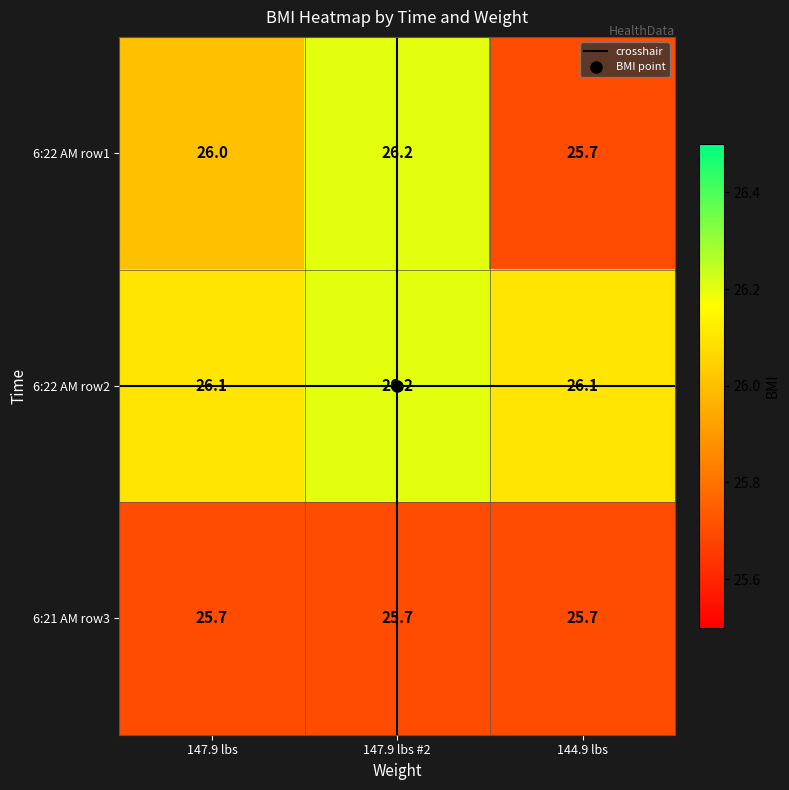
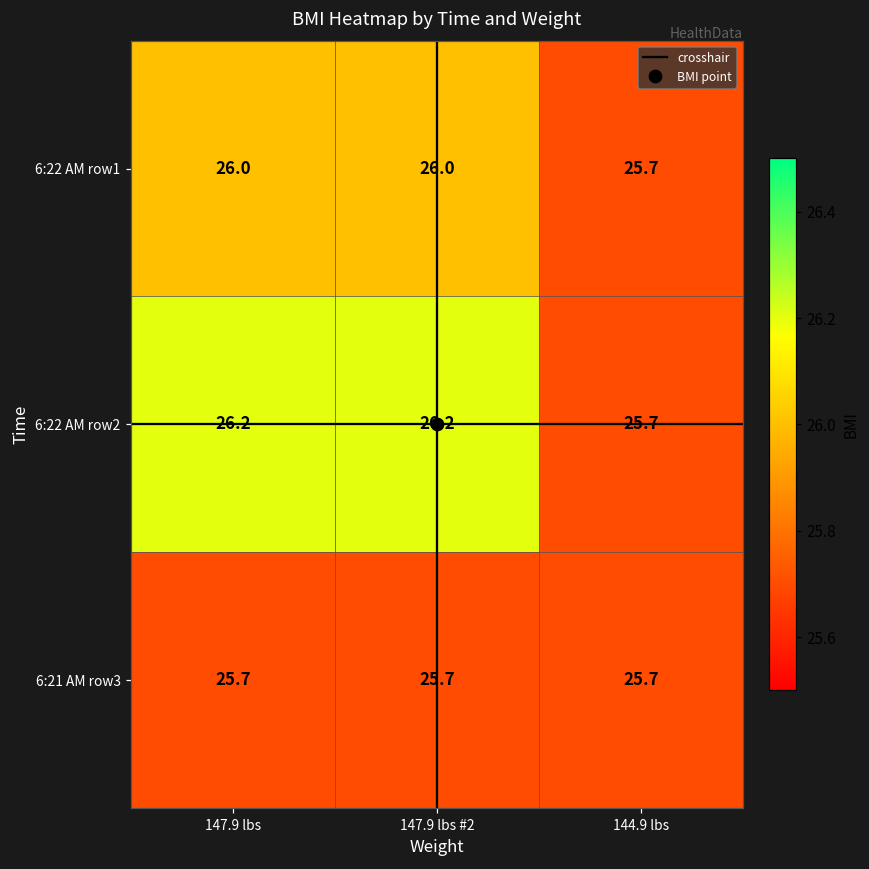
6:22 AM row1, 147.9 lbs #2: 26.2 -> 26.0
6:22 AM row2, 147.9 lbs: 26.1 -> 26.2
6:22 AM row2, 144.9 lbs: 26.1 -> 25.7
